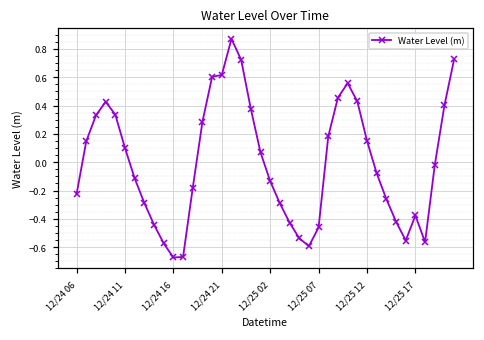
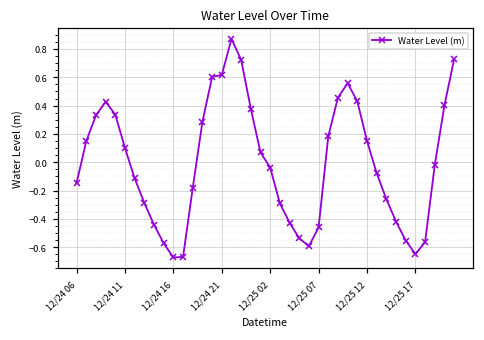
12/24 06: -0.22 -> -0.15
12/25 02: -0.13 -> -0.04
12/25 17: -0.38 -> -0.65
